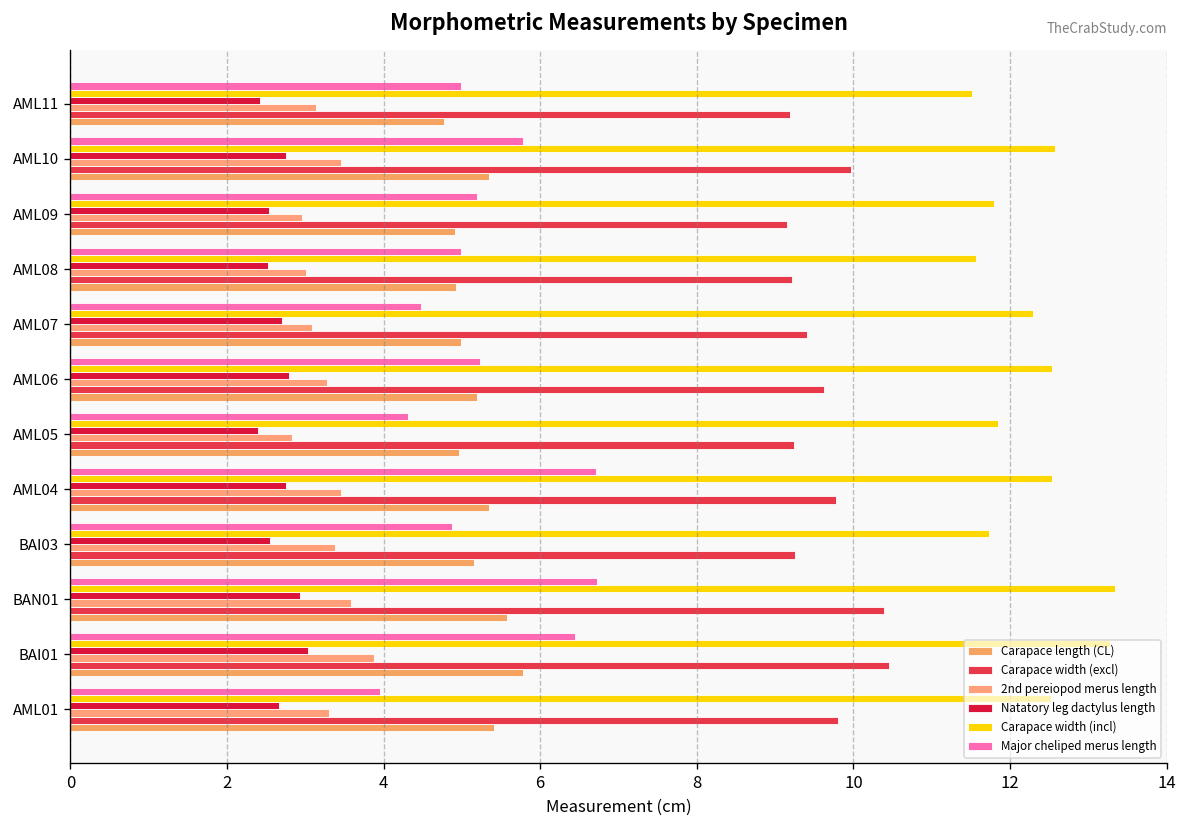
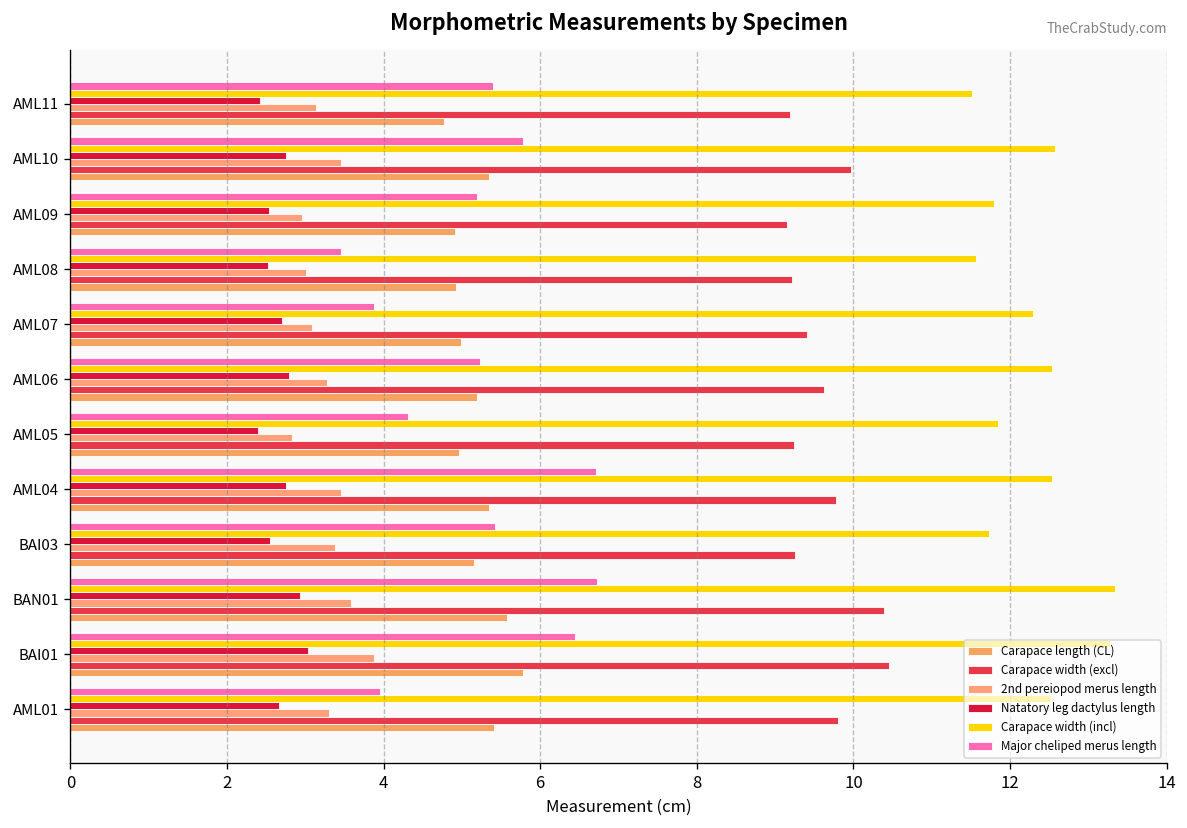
Major cheliped merus length, AML11: 5.0 -> 5.4
Major cheliped merus length, AML08: 5.0 -> 3.5
Major cheliped merus length, AML07: 4.5 -> 3.9
Major cheliped merus length, BAI03: 4.9 -> 5.4
